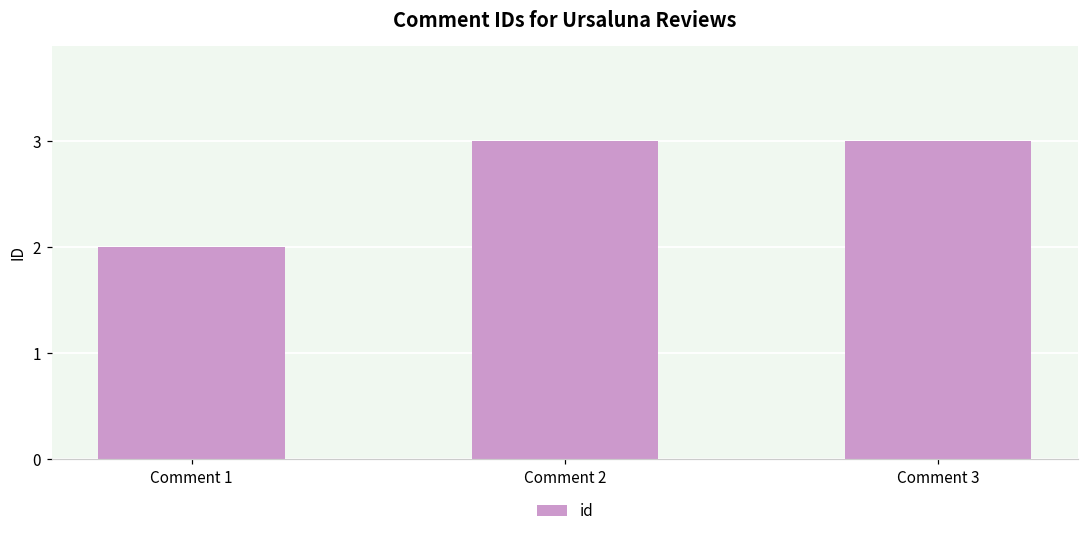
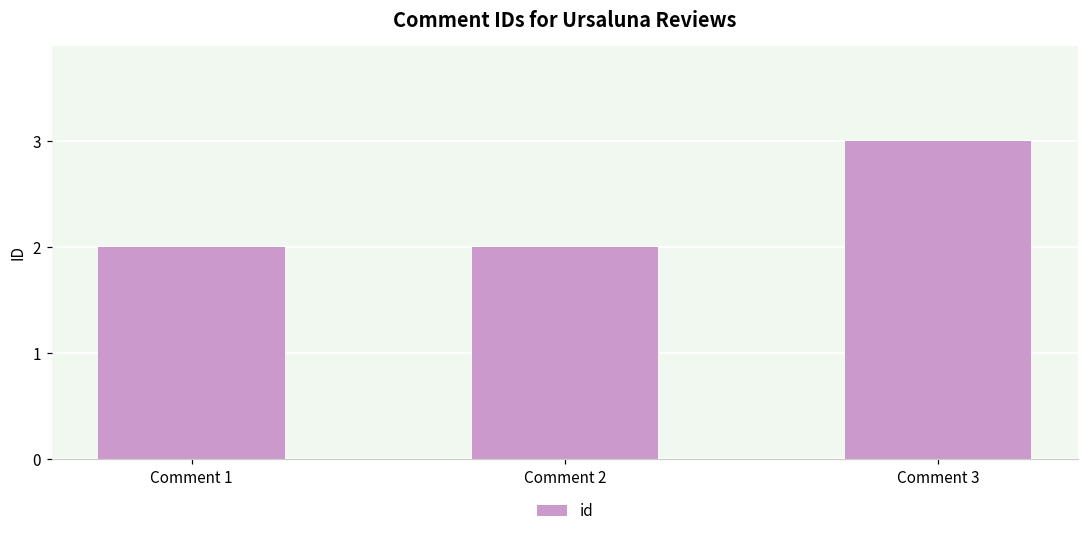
Comment 2: 3 -> 2
